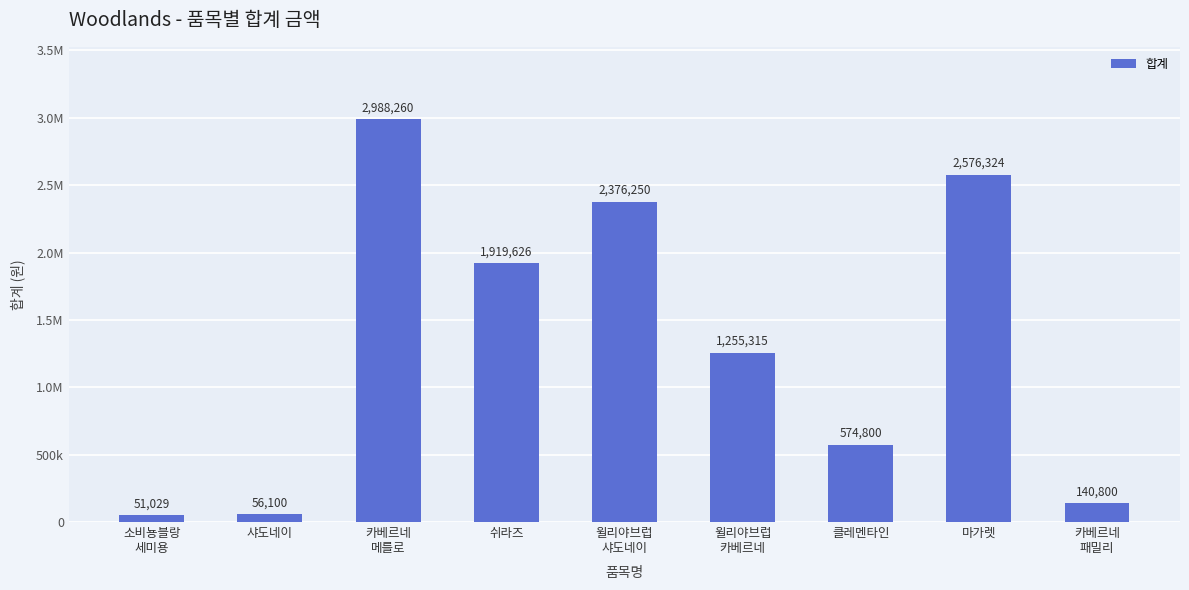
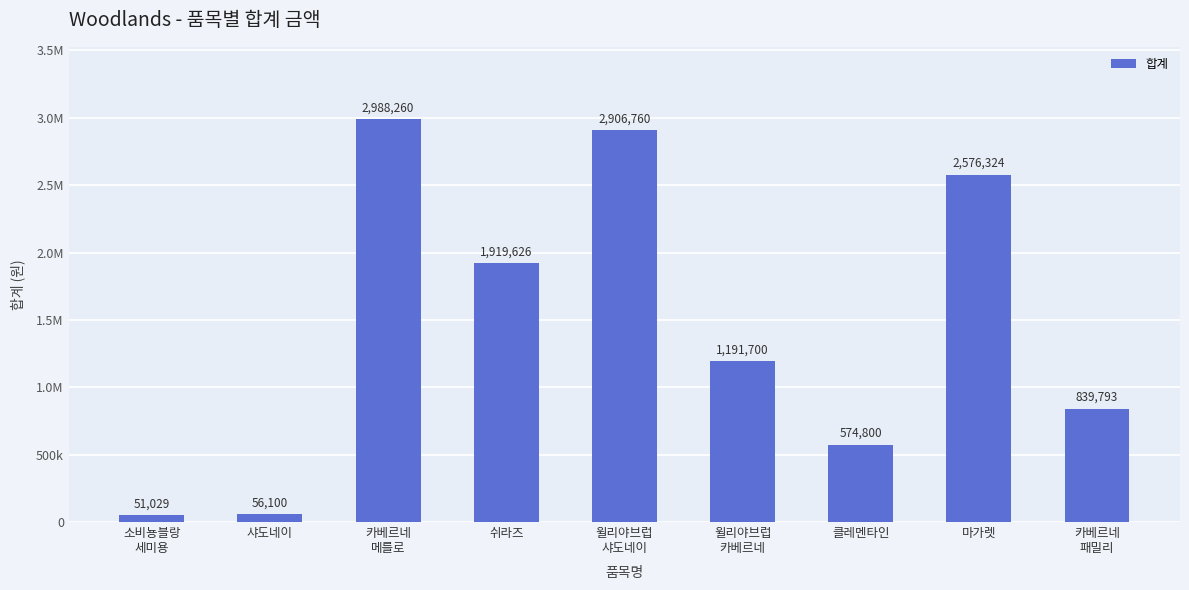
윌리야브럽 샤도네이: 2,376,250 -> 2,906,760
윌리야브럽 카베르네: 1,255,315 -> 1,191,700
카베르네 패밀리: 140,800 -> 839,793
